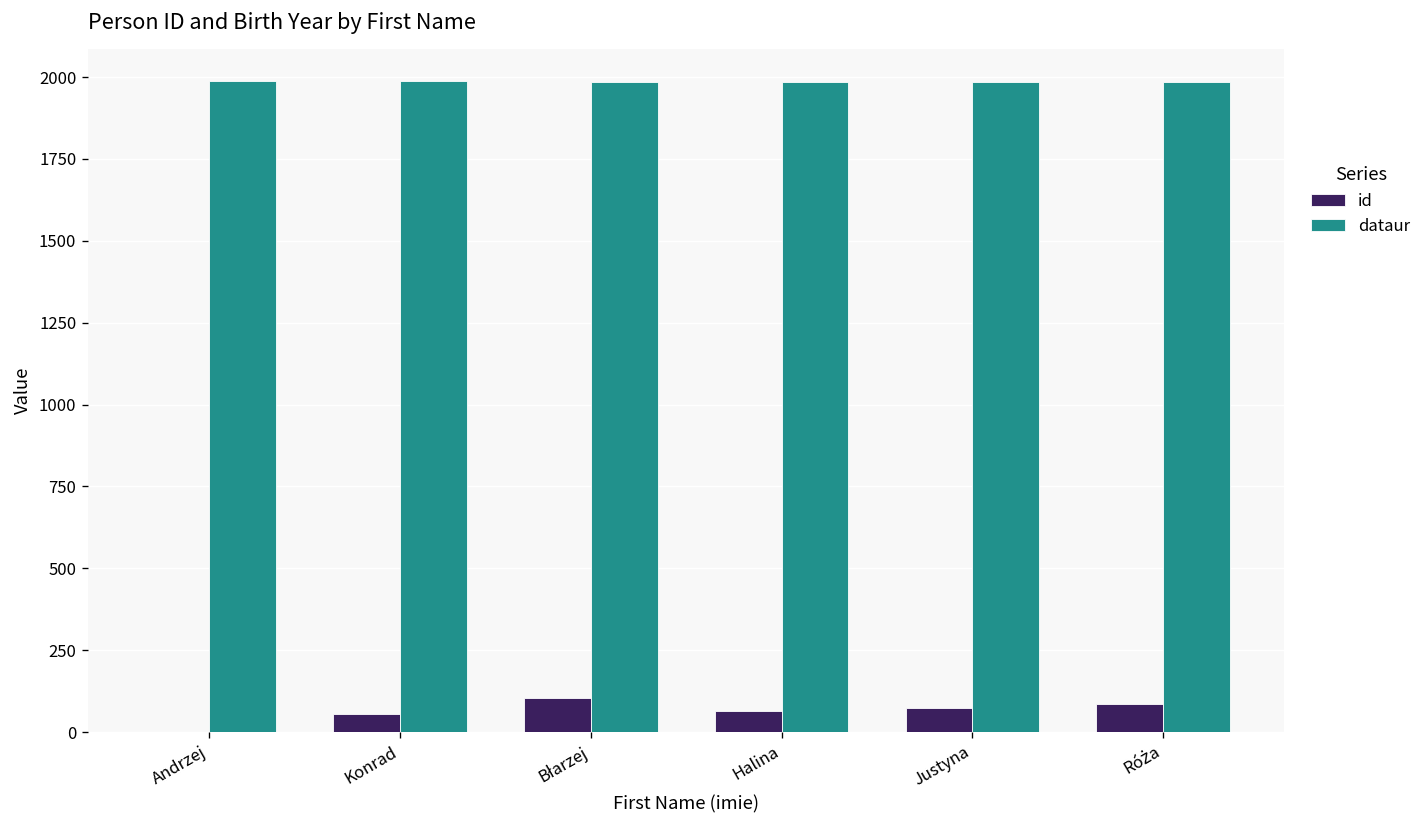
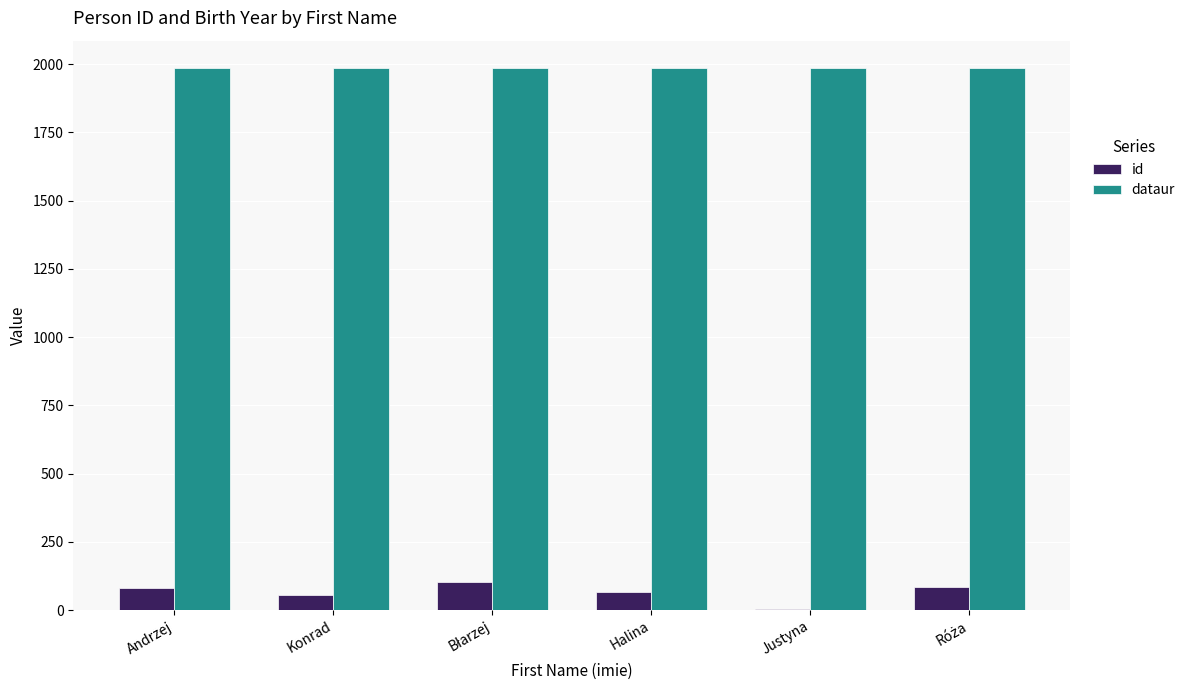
id, Andrzej: 0 -> 80
id, Justyna: 70 -> 10
